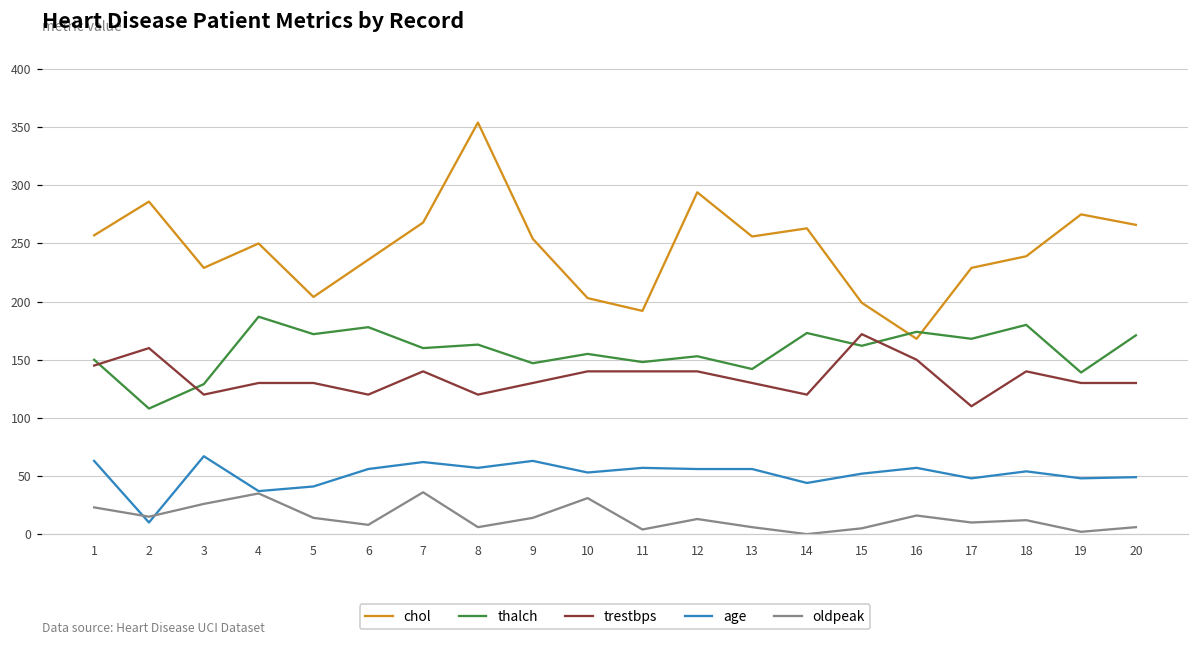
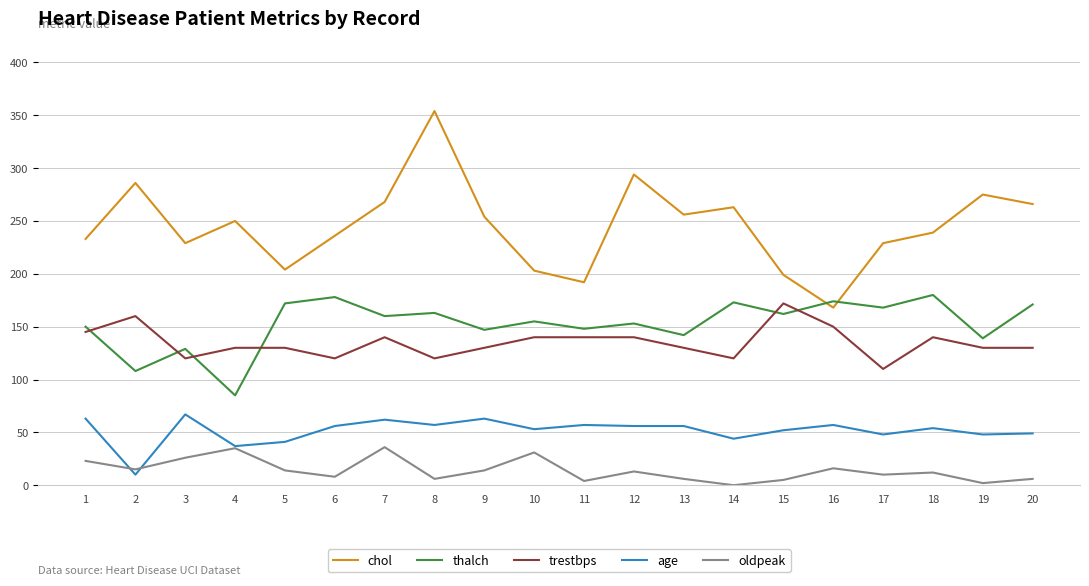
chol, 1: 257 -> 233
thalch, 4: 187 -> 85
